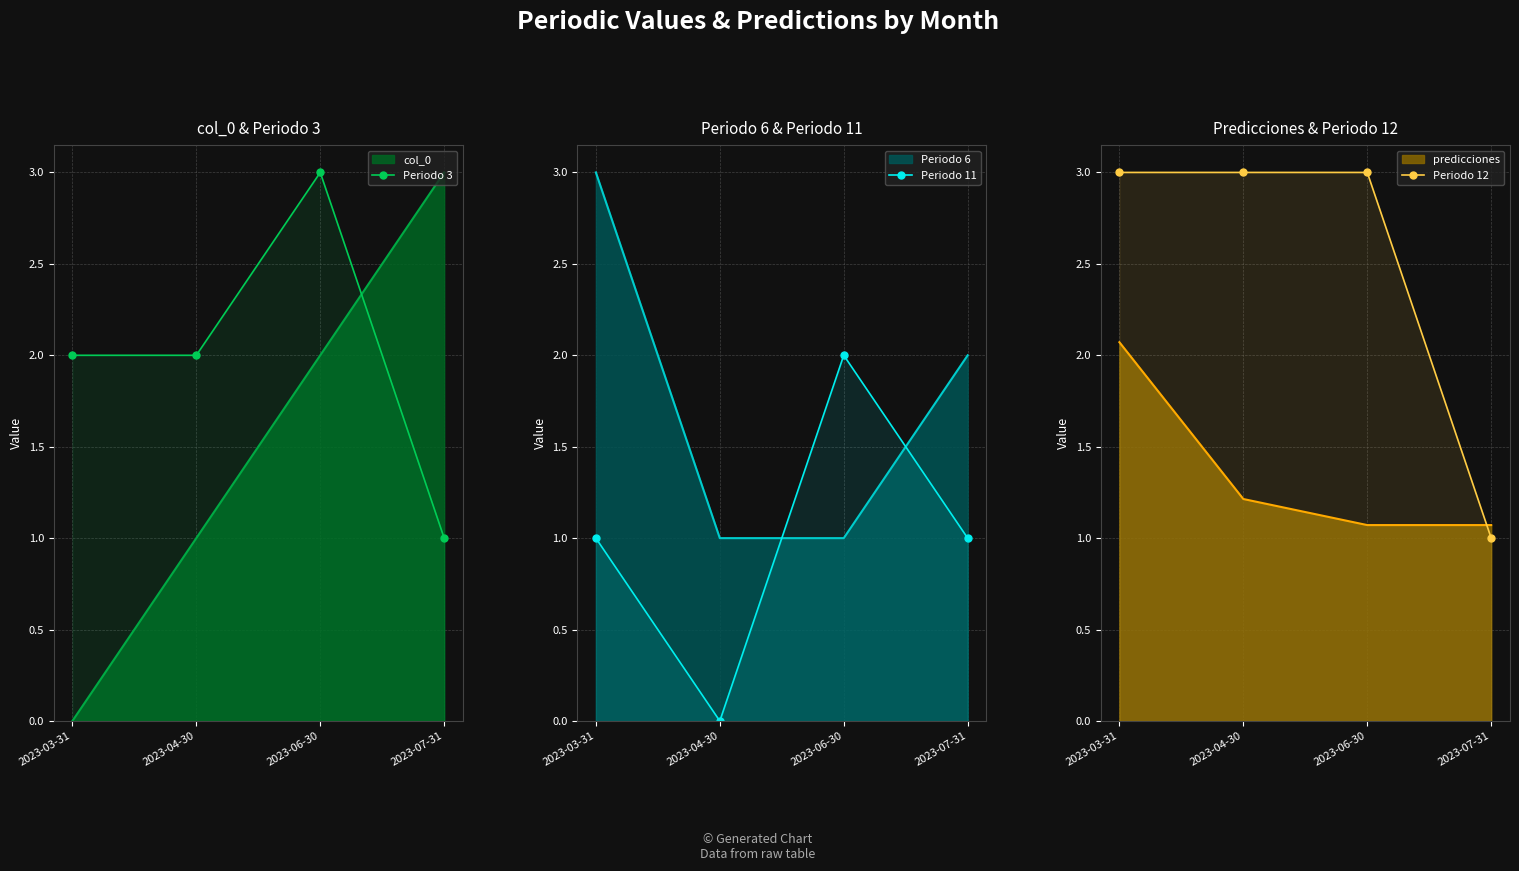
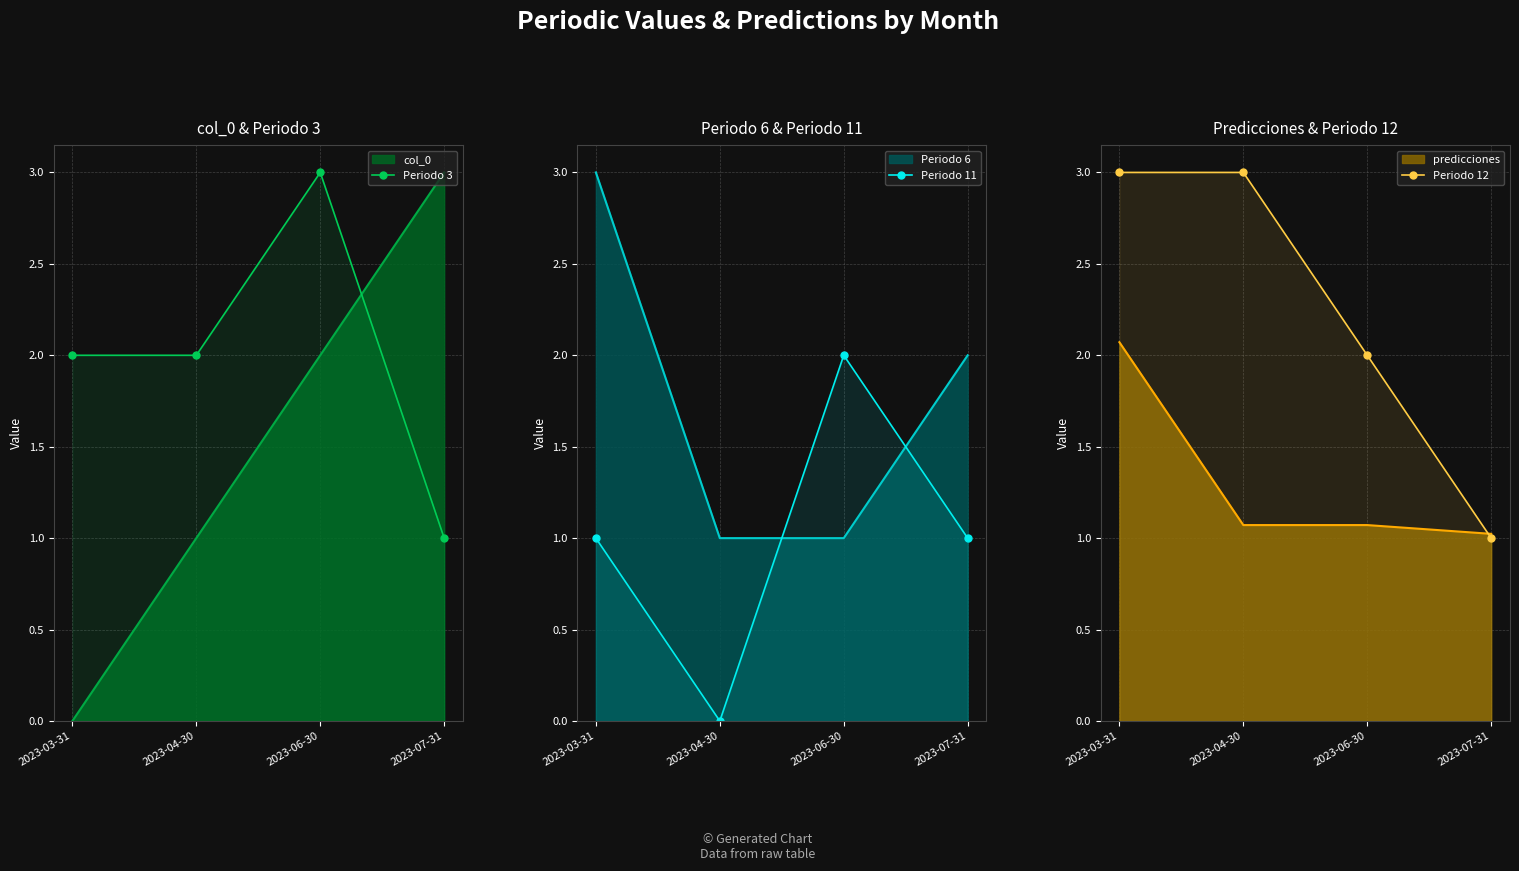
Predicciones & Periodo 12, predicciones, 2023-04-30: 1.21 -> 1.07
Predicciones & Periodo 12, Periodo 12, 2023-06-30: 3 -> 2
Predicciones & Periodo 12, predicciones, 2023-07-31: 1.07 -> 1.02
